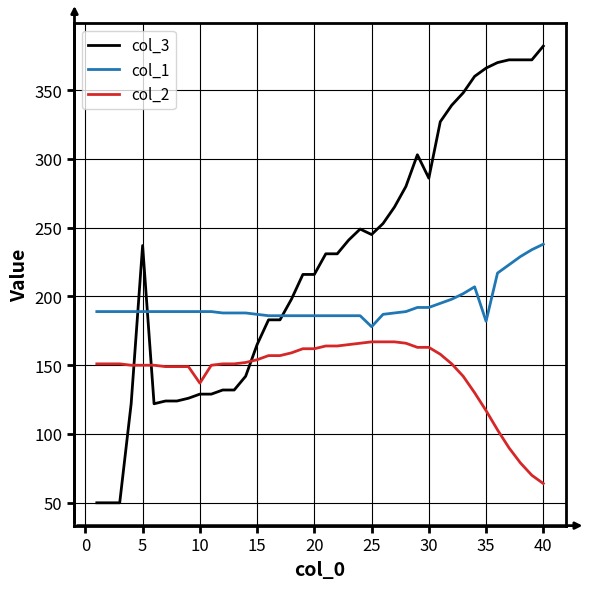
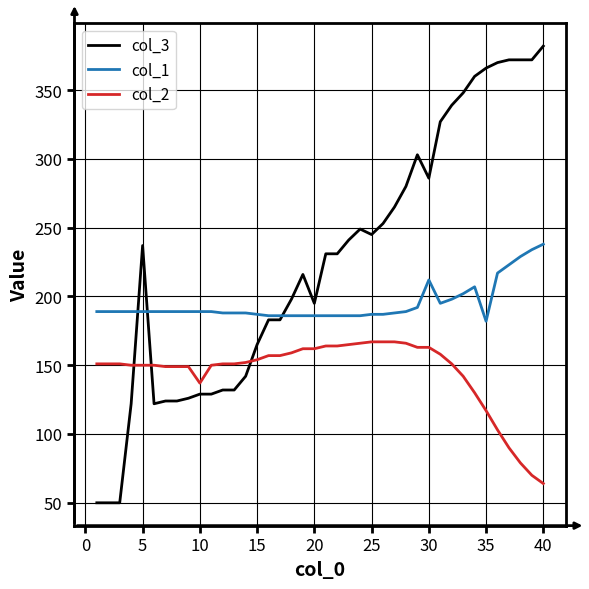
col_3, 20: 216 -> 195
col_1, 25: 178 -> 187
col_1, 30: 192 -> 212
